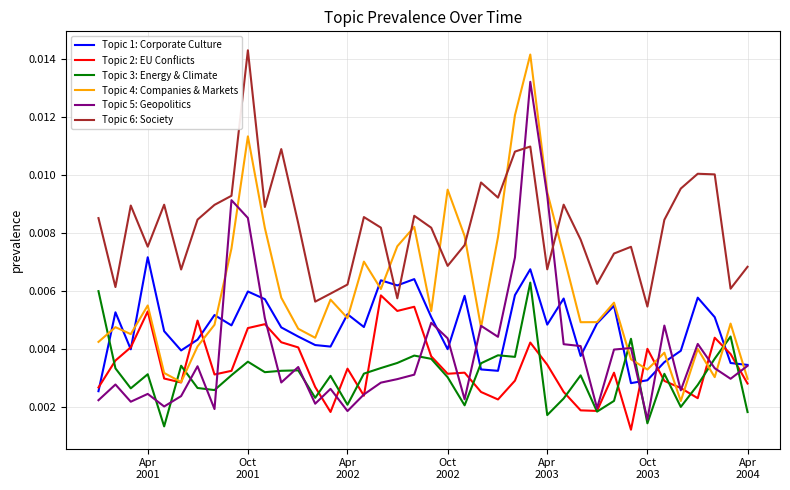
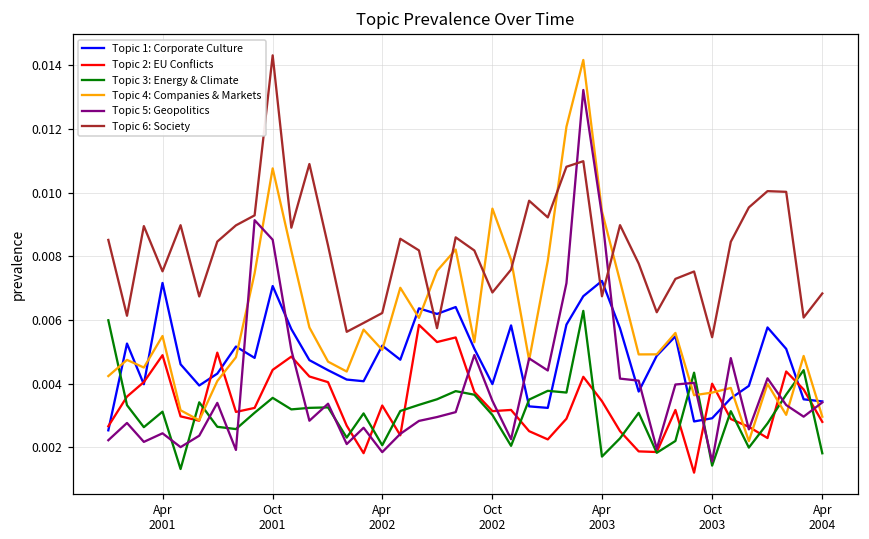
Topic 2: EU Conflicts, Apr 2001: 0.0053 -> 0.0049
Topic 1: Corporate Culture, Oct 2001: 0.0060 -> 0.0071
Topic 2: EU Conflicts, Oct 2001: 0.0047 -> 0.0044
Topic 4: Companies & Markets, Oct 2001: 0.0113 -> 0.0108
Topic 5: Geopolitics, Oct 2002: 0.0044 -> 0.0035
Topic 1: Corporate Culture, Apr 2003: 0.0048 -> 0.0072
Topic 4: Companies & Markets, Oct 2003: 0.0033 -> 0.0037
